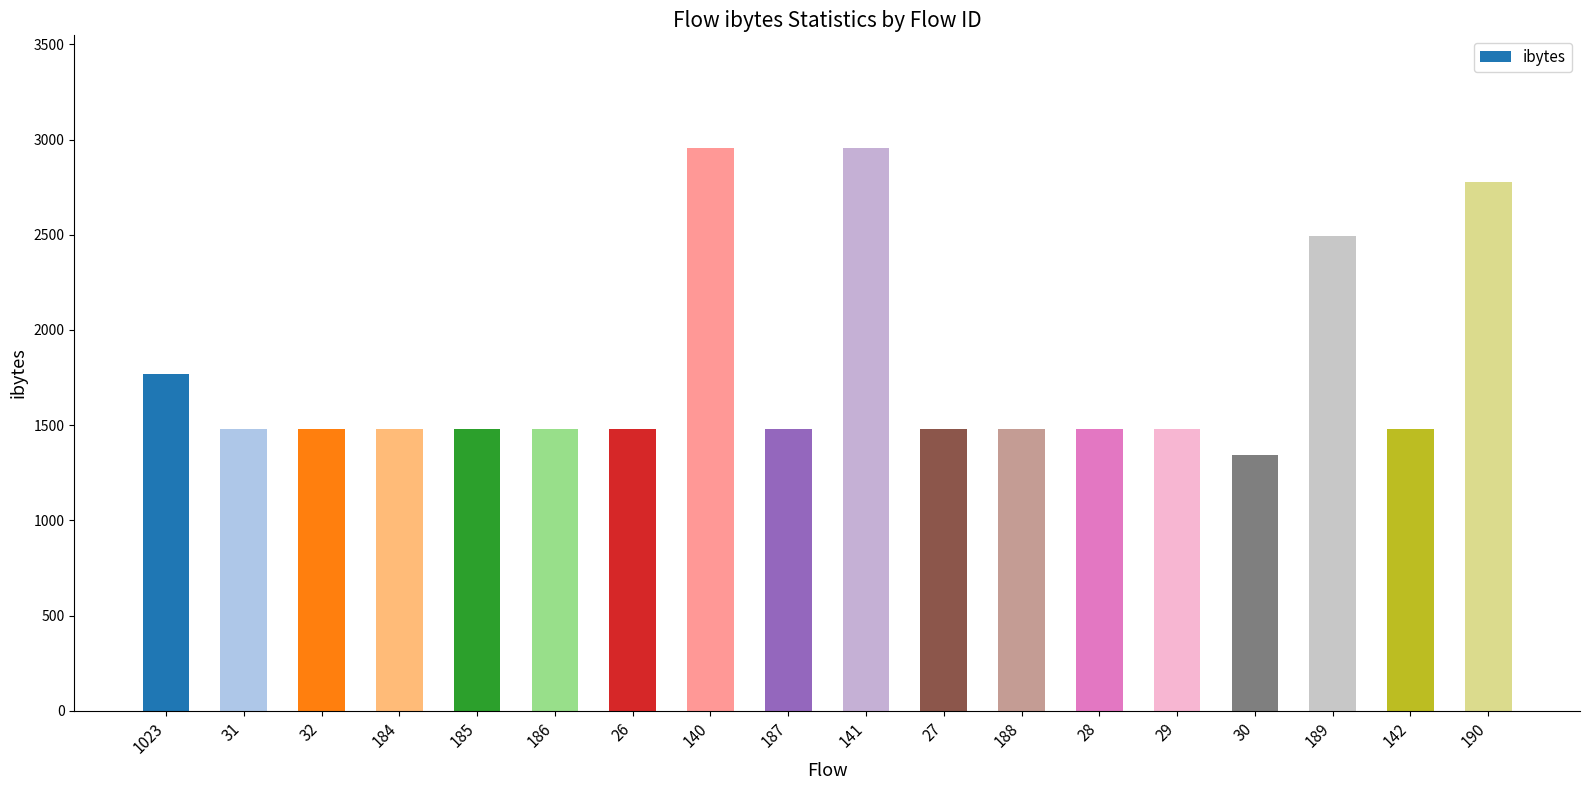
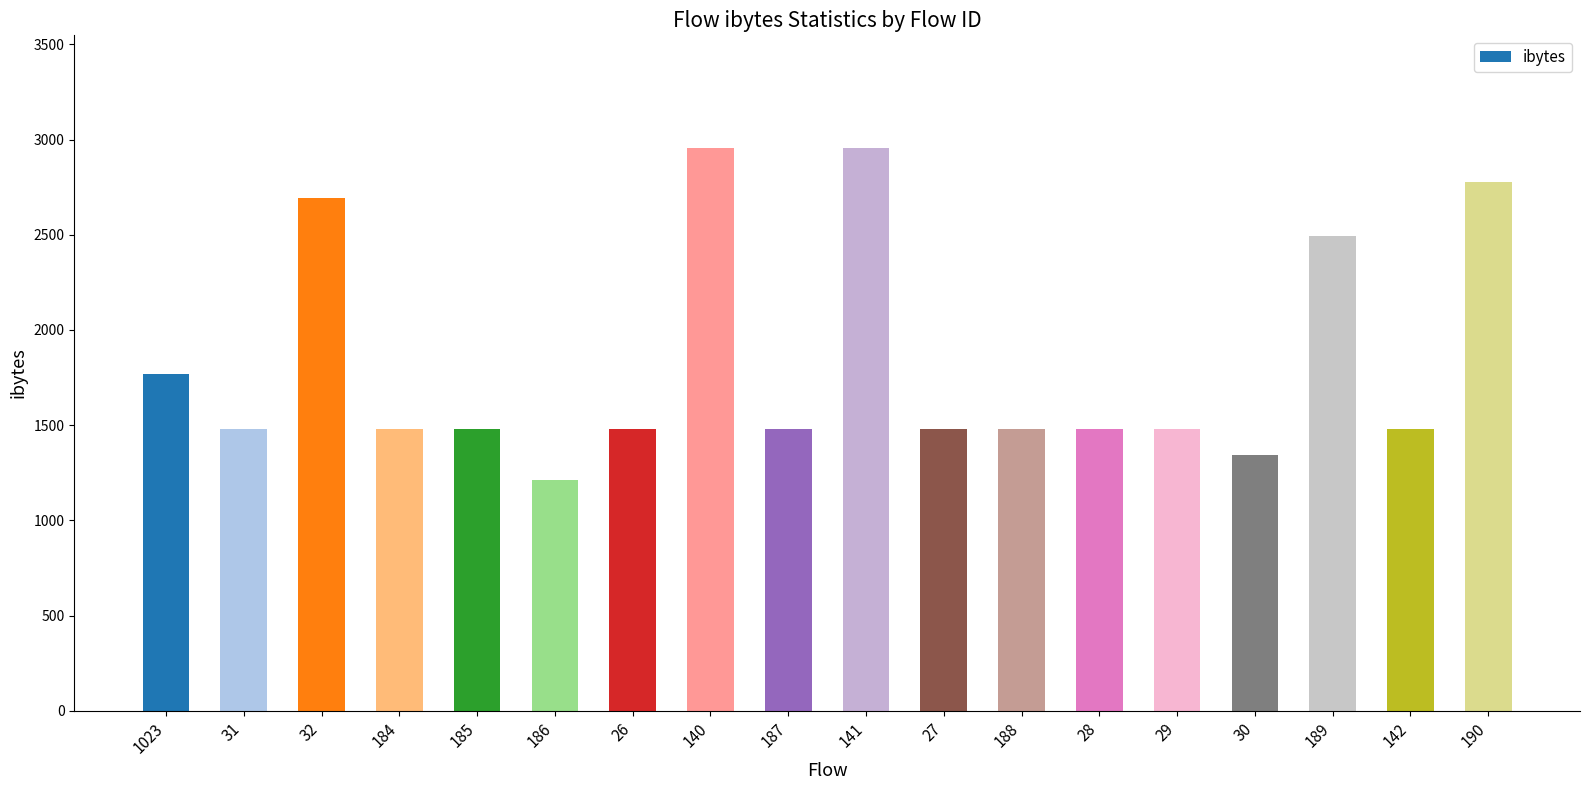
32: 1480 -> 2690
186: 1480 -> 1210
